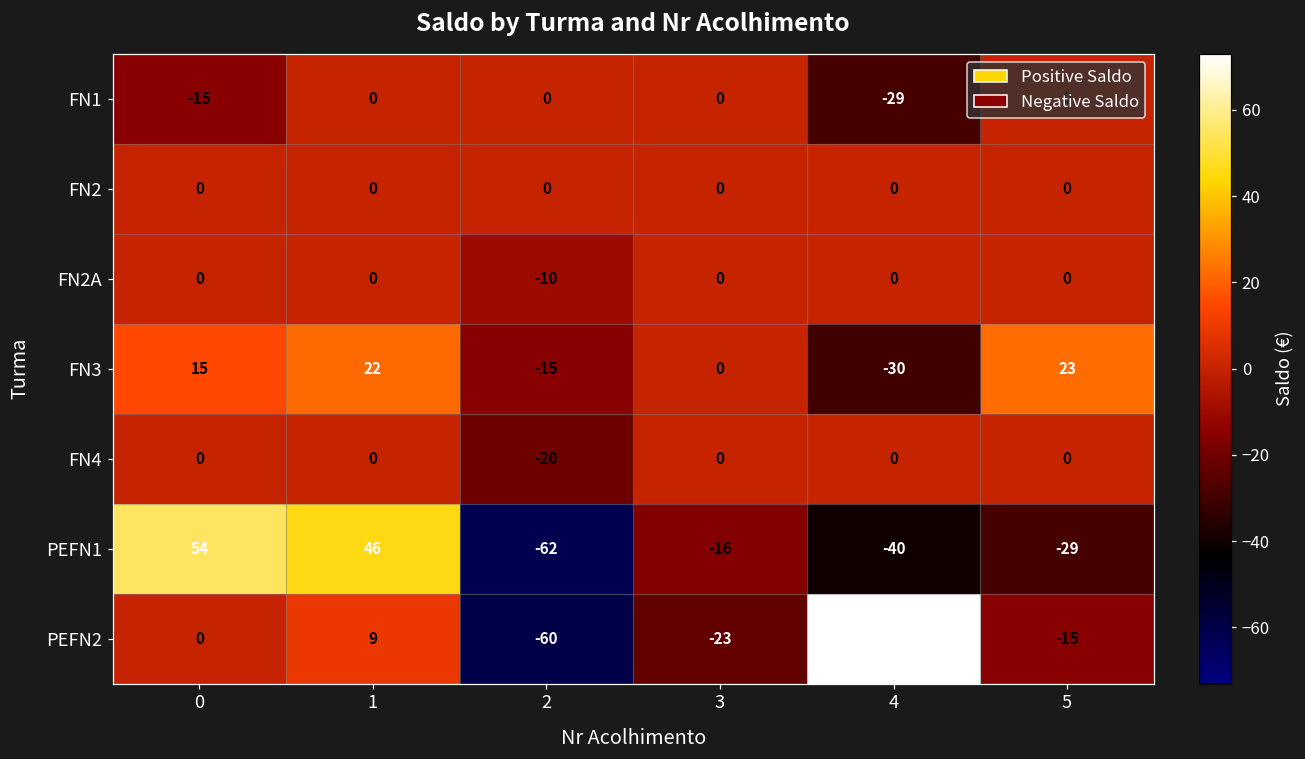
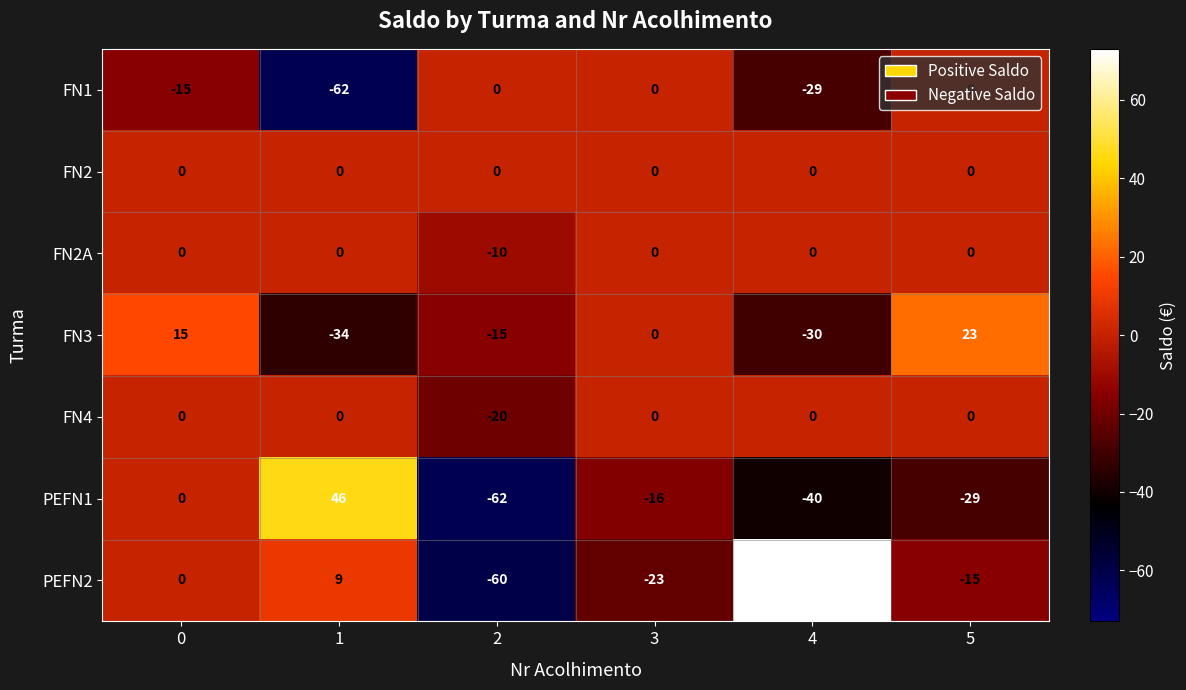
FN1, 1: 0 -> -62
FN3, 1: 22 -> -34
PEFN1, 0: 54 -> 0
